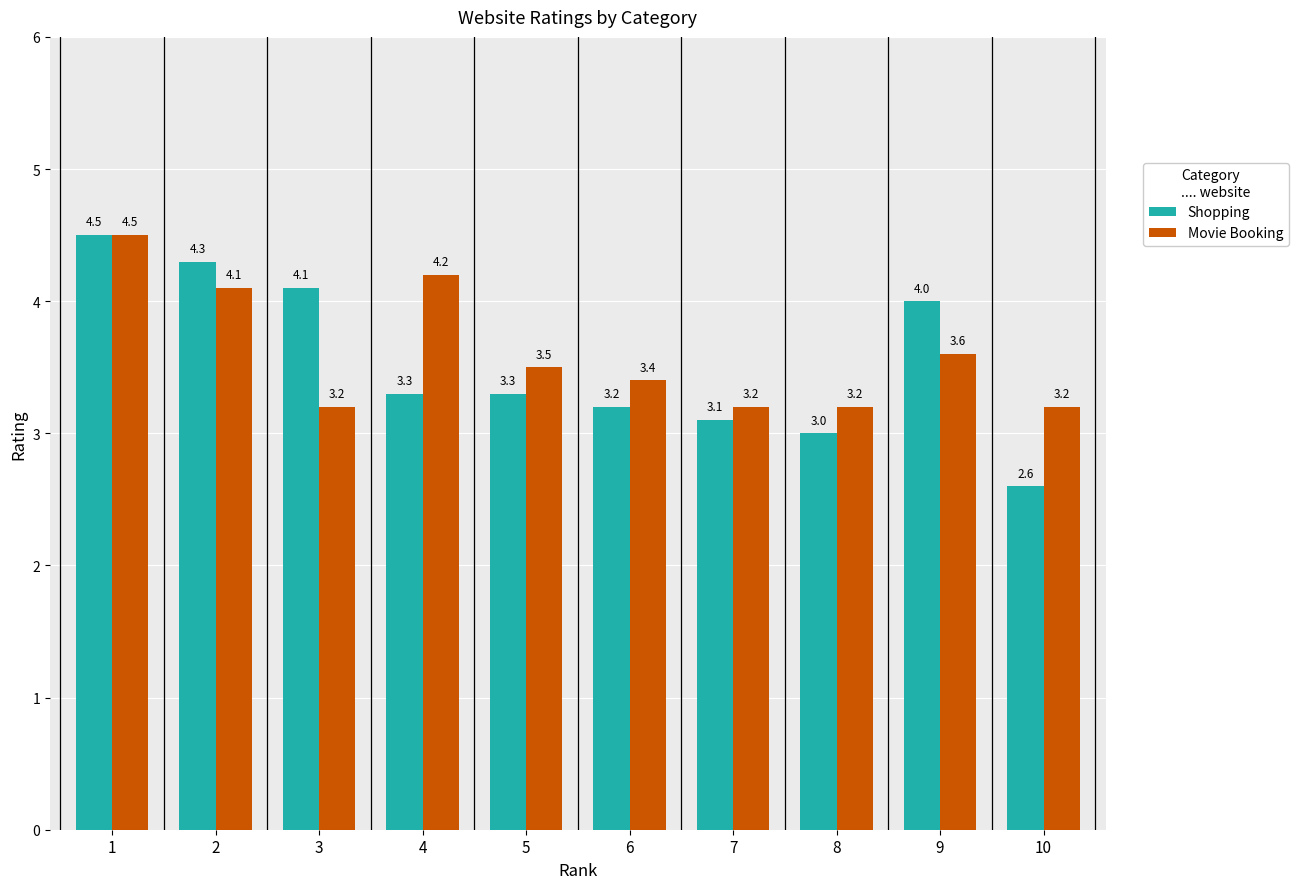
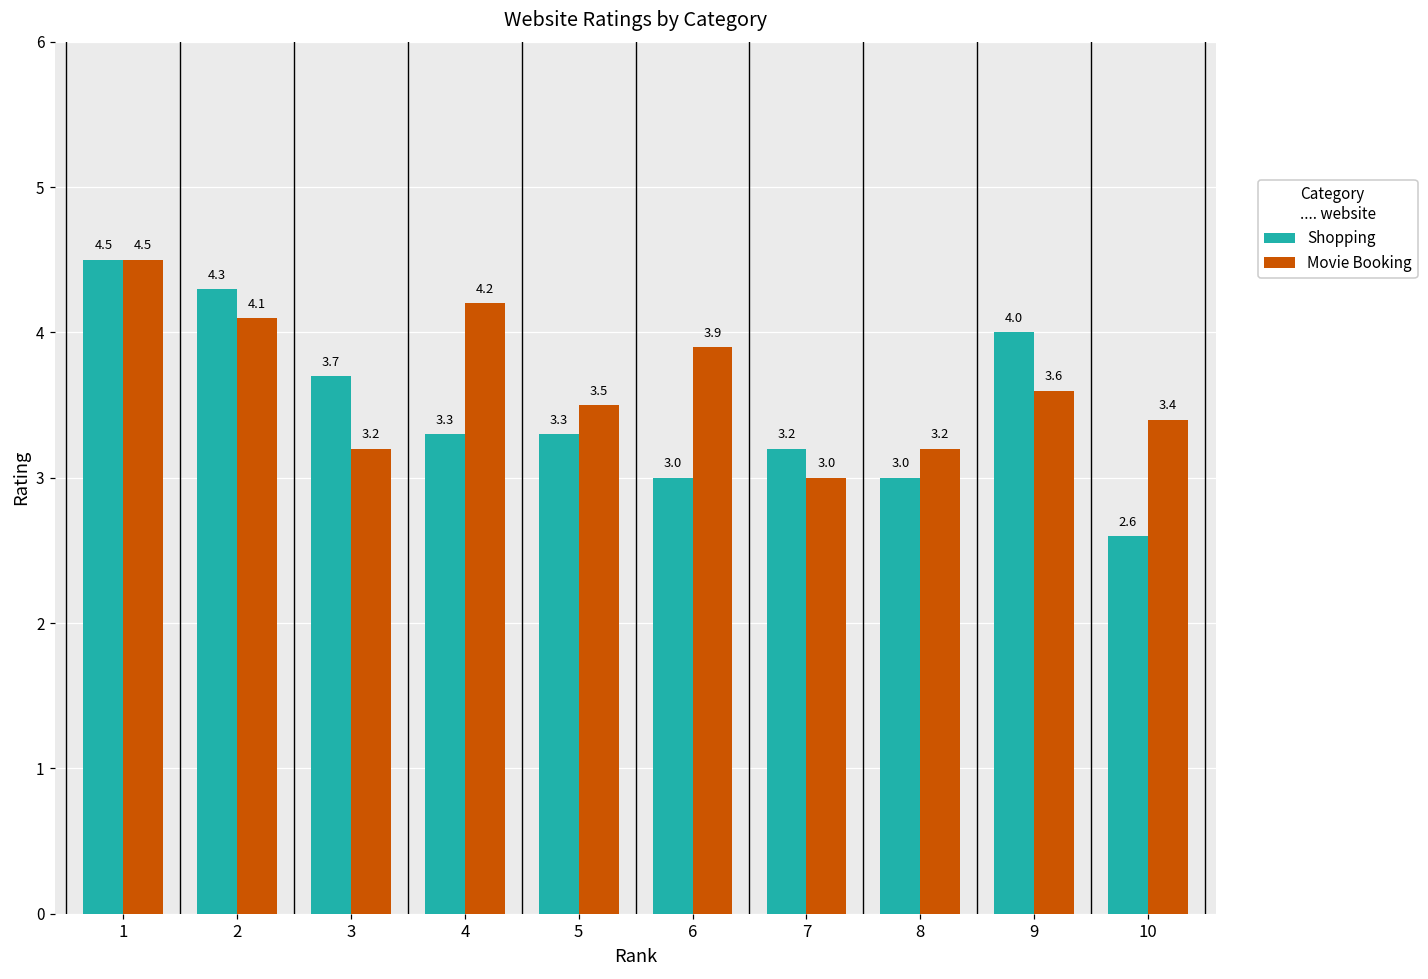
Shopping, 3: 4.1 -> 3.7
Shopping, 6: 3.2 -> 3.0
Movie Booking, 6: 3.4 -> 3.9
Shopping, 7: 3.1 -> 3.2
Movie Booking, 7: 3.2 -> 3.0
Movie Booking, 10: 3.2 -> 3.4
